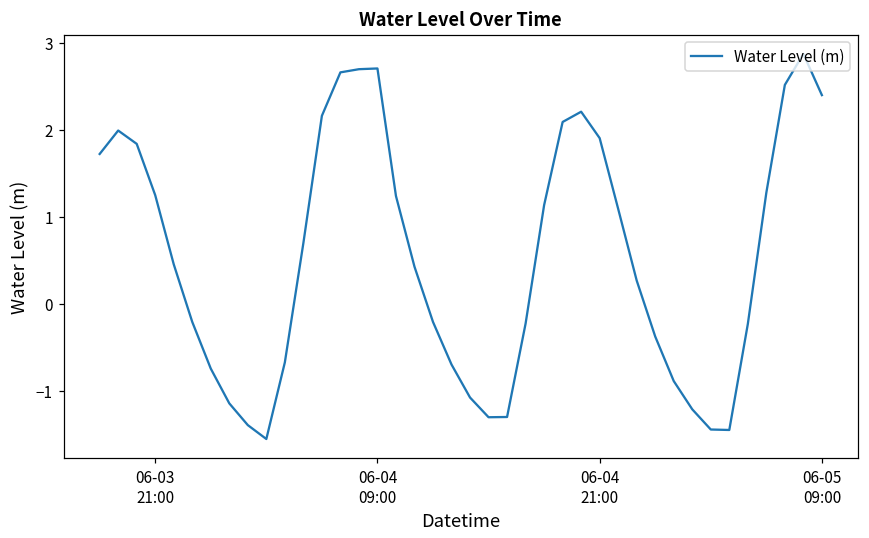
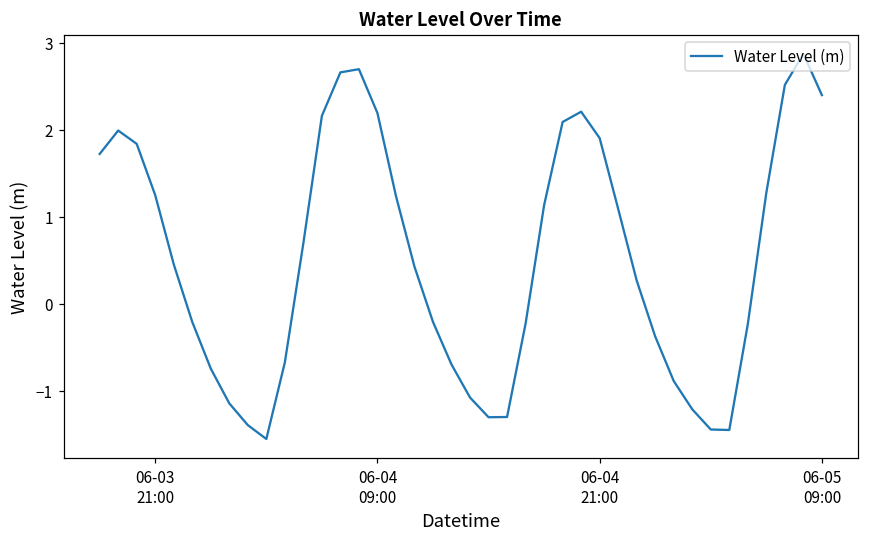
06-04 09:00: 2.7 -> 2.2
